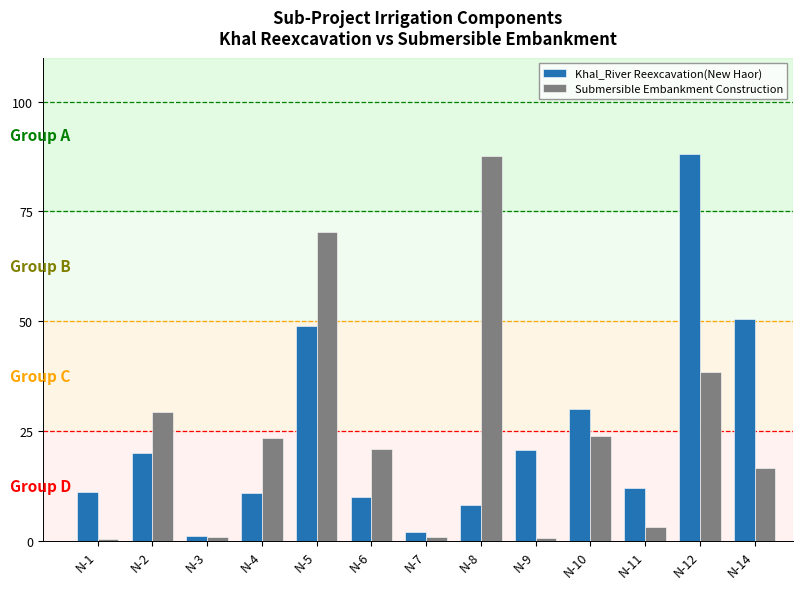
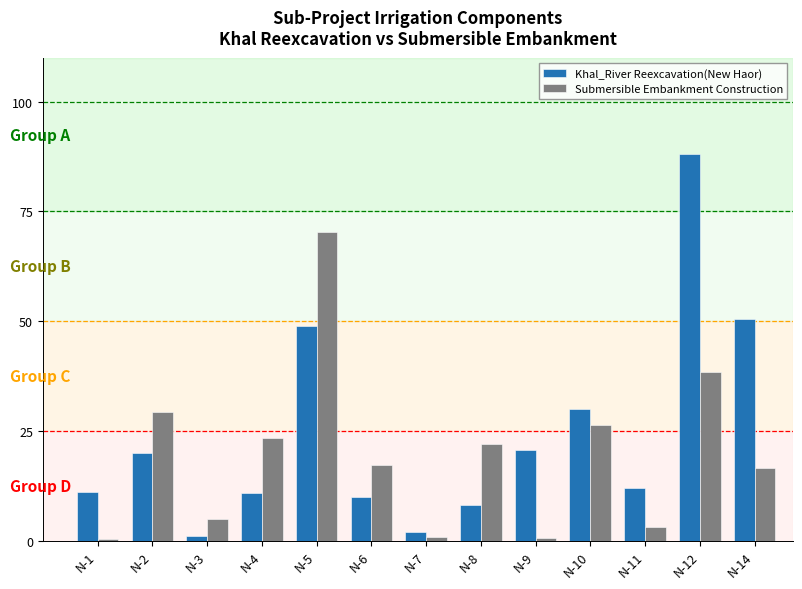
Submersible Embankment Construction, N-3: 1 -> 5
Submersible Embankment Construction, N-6: 21 -> 17
Submersible Embankment Construction, N-8: 88 -> 22
Submersible Embankment Construction, N-10: 24 -> 26
